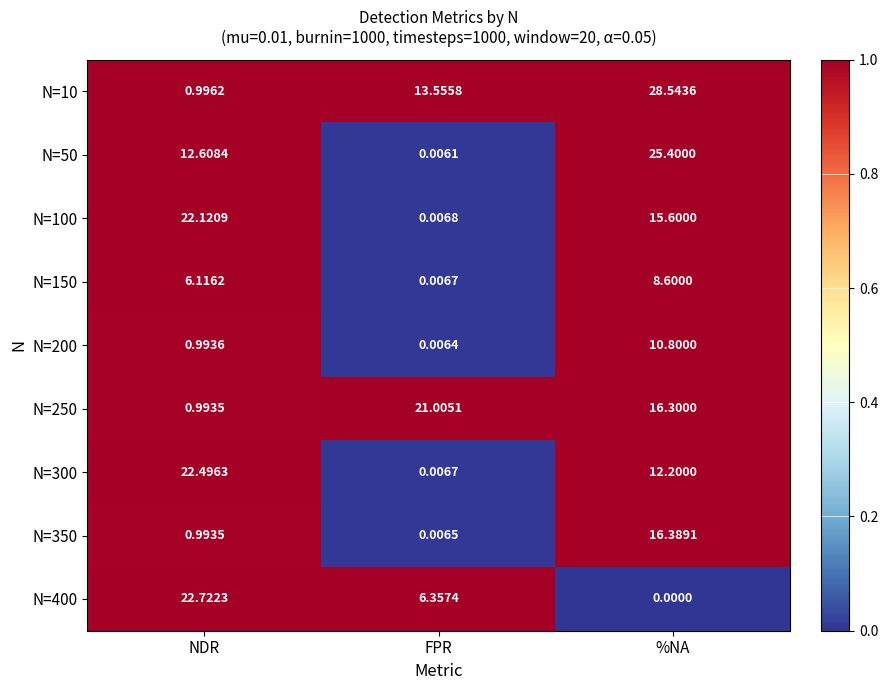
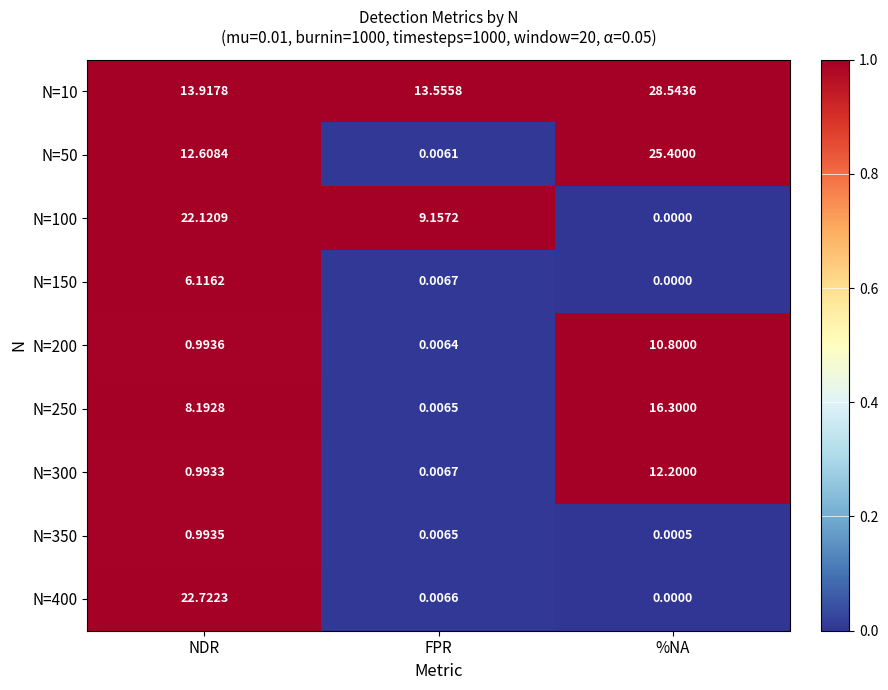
N=10, NDR: 0.9962 -> 13.9178
N=100, FPR: 0.0068 -> 9.1572
N=100, %NA: 15.6000 -> 0.0000
N=150, %NA: 8.6000 -> 0.0000
N=250, NDR: 0.9935 -> 8.1928
N=250, FPR: 21.0051 -> 0.0065
N=300, NDR: 22.4963 -> 0.9933
N=350, %NA: 16.3891 -> 0.0005
N=400, FPR: 6.3574 -> 0.0066
